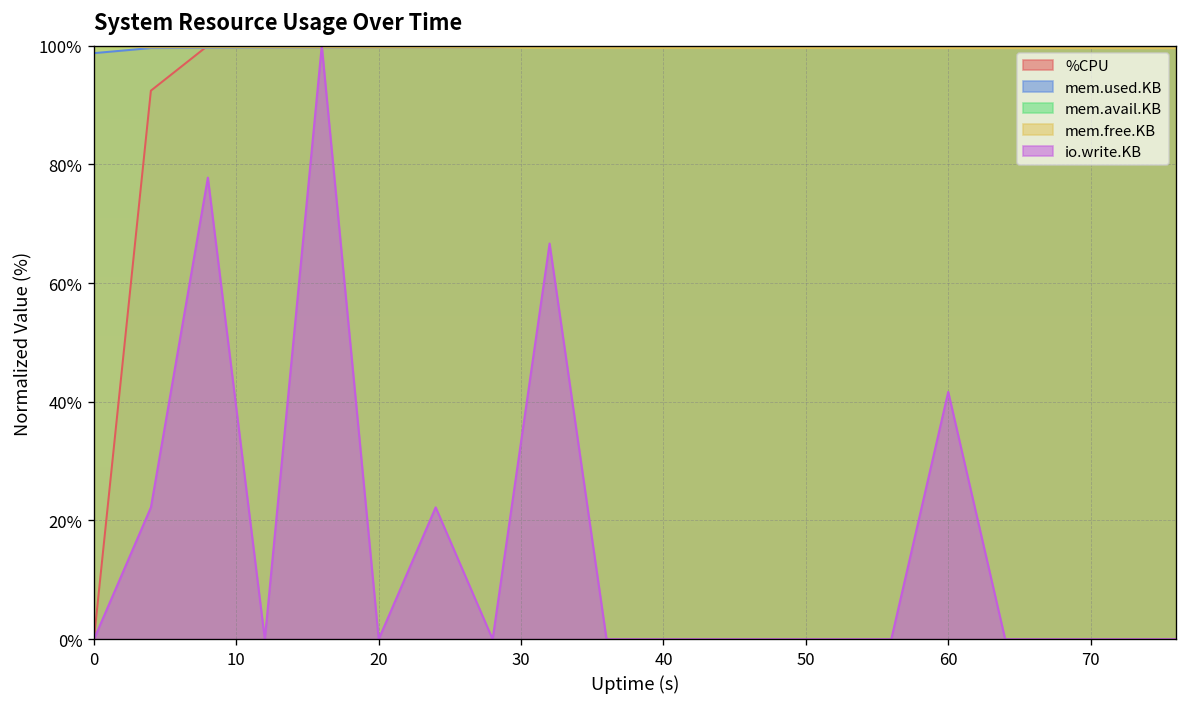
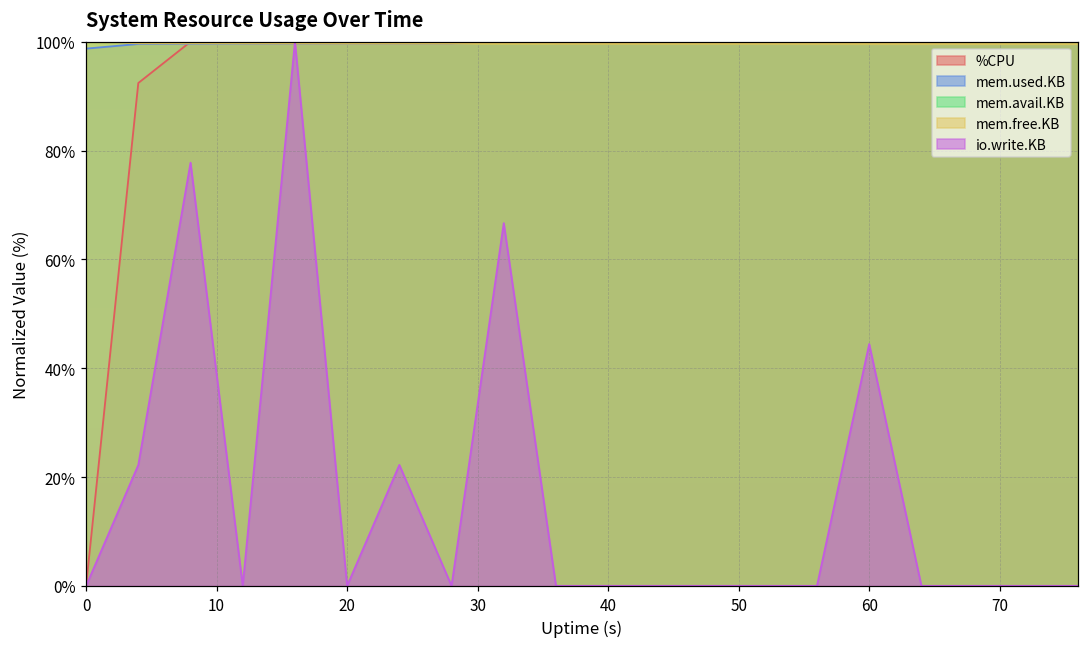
io.write.KB, 60: 42% -> 44%
